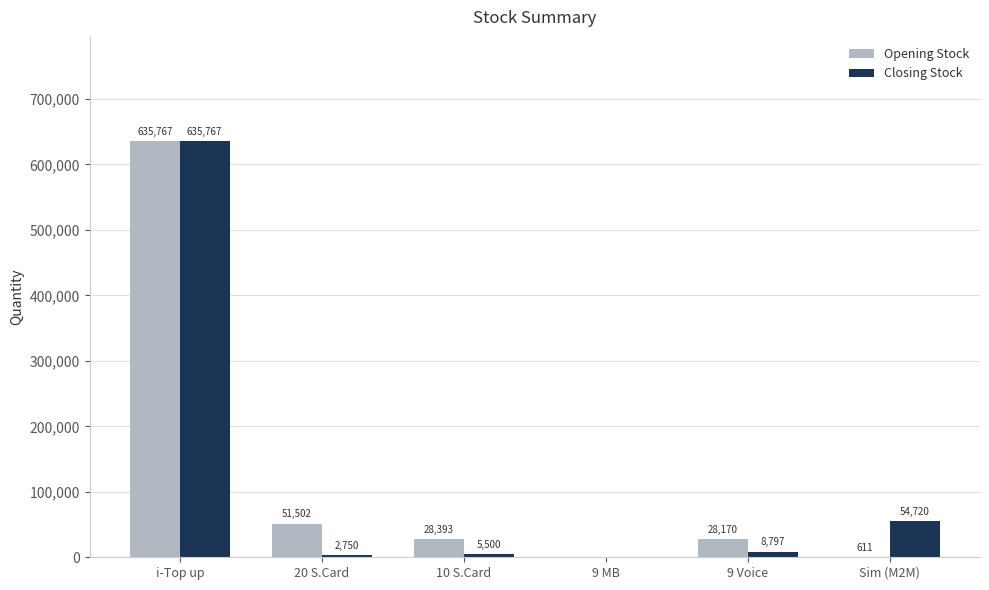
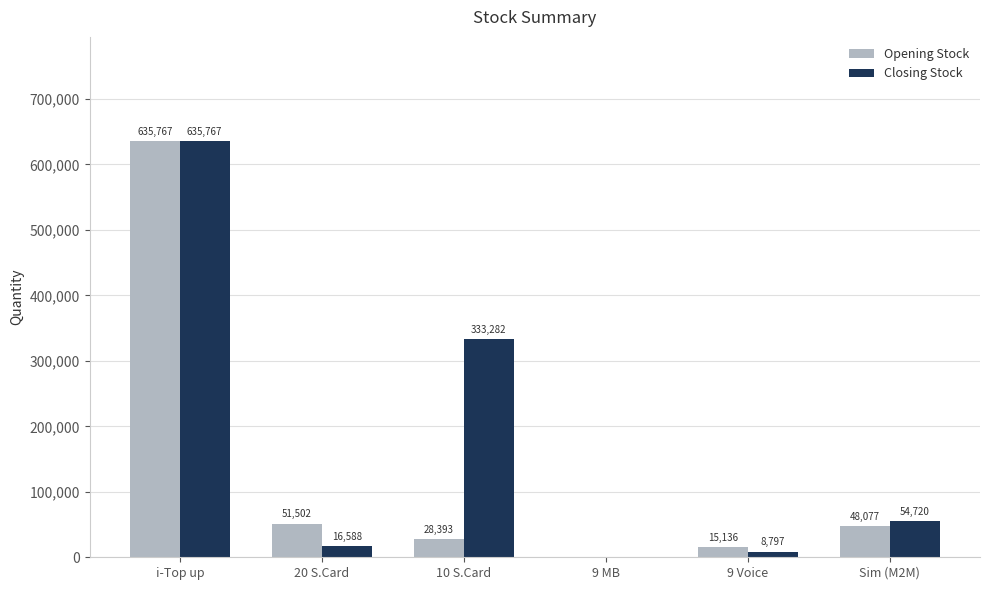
Closing Stock, 20 S.Card: 2,750 -> 16,588
Closing Stock, 10 S.Card: 5,500 -> 333,282
Opening Stock, 9 Voice: 28,170 -> 15,136
Opening Stock, Sim (M2M): 611 -> 48,077
